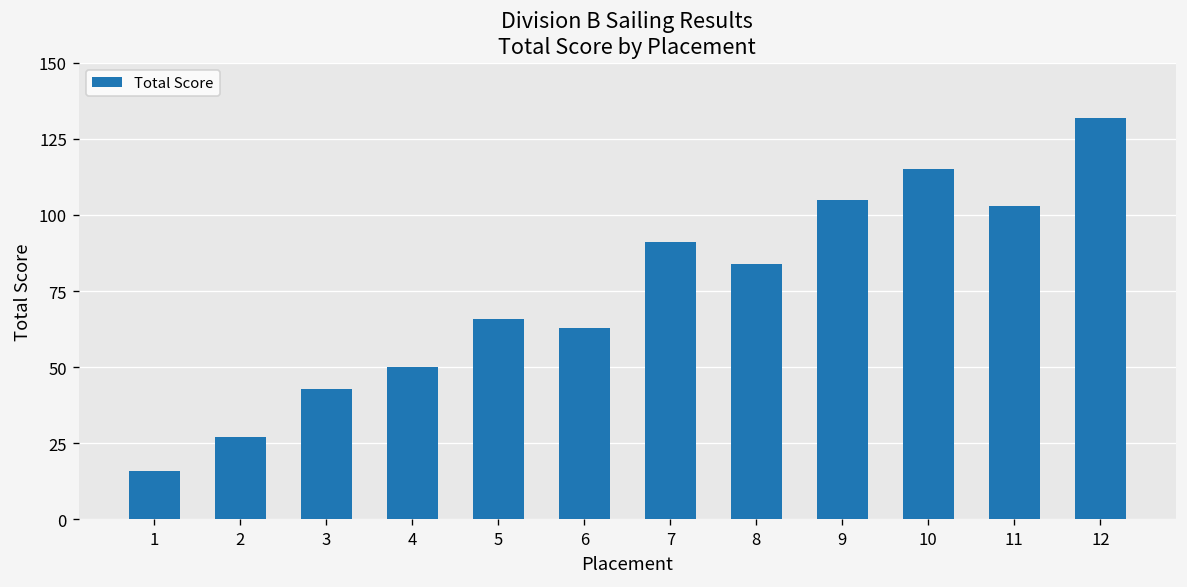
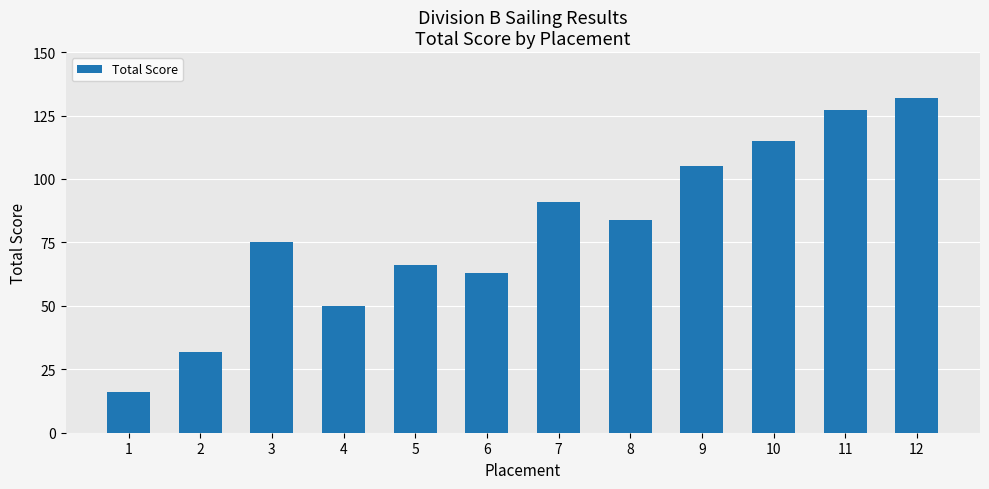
2: 27 -> 32
3: 43 -> 75
11: 103 -> 127
